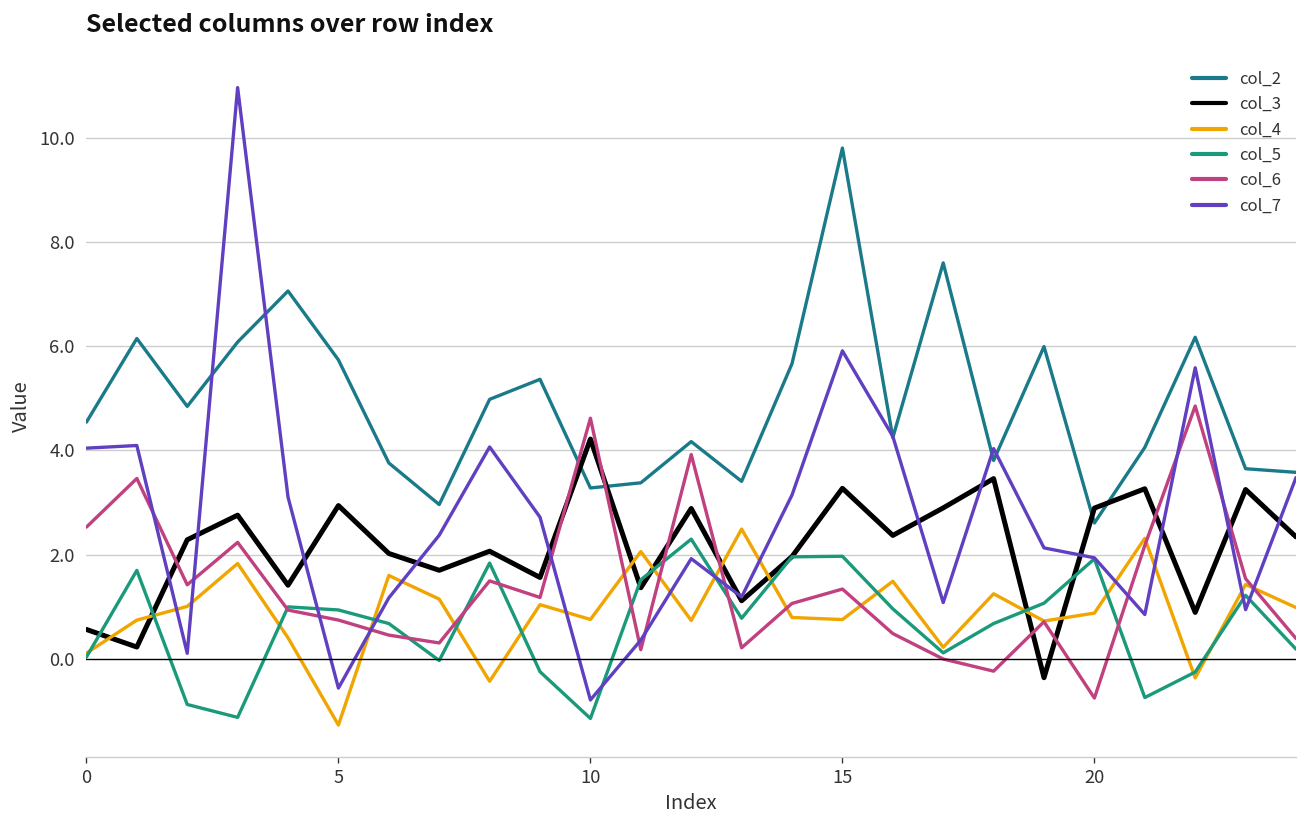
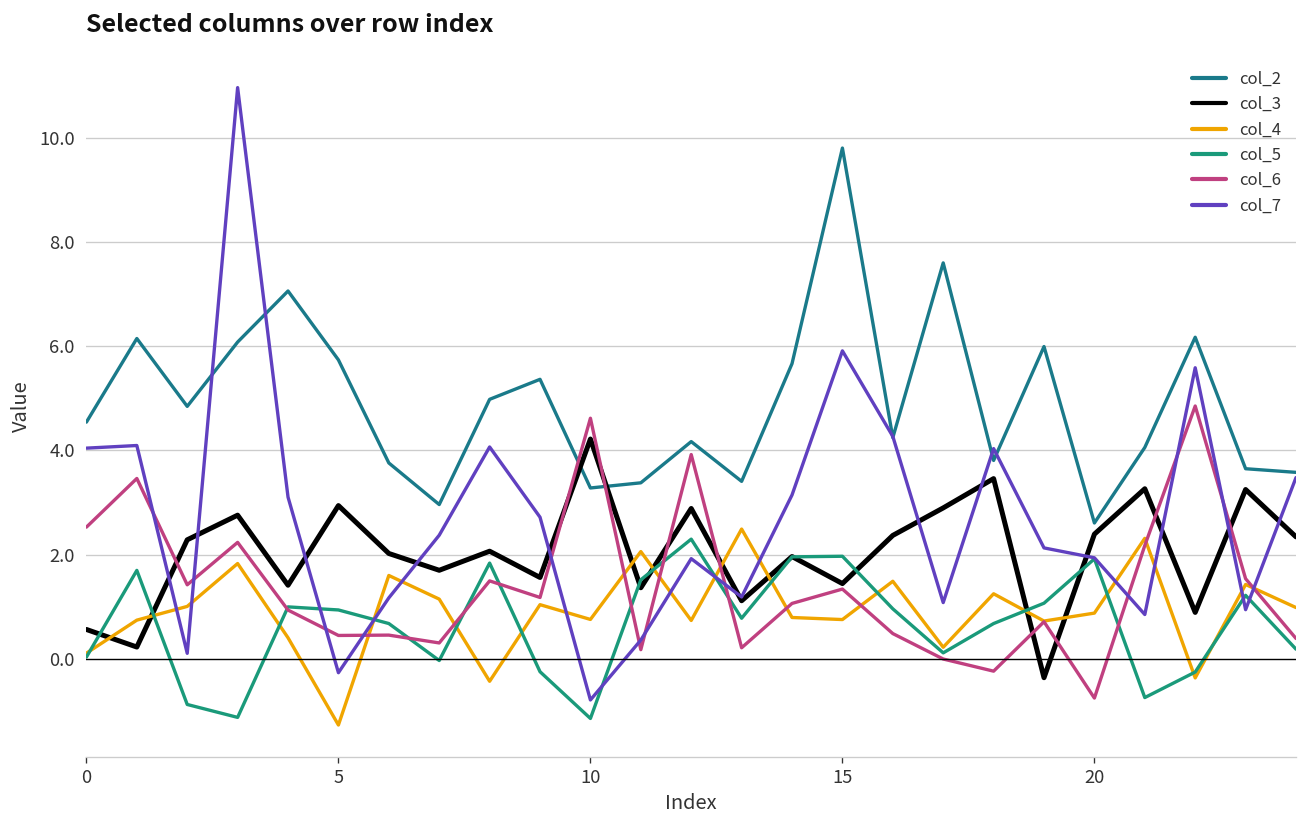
col_6, 5: 0.7 -> 0.5
col_7, 5: -0.6 -> -0.3
col_3, 15: 3.3 -> 1.4
col_3, 20: 2.9 -> 2.4
